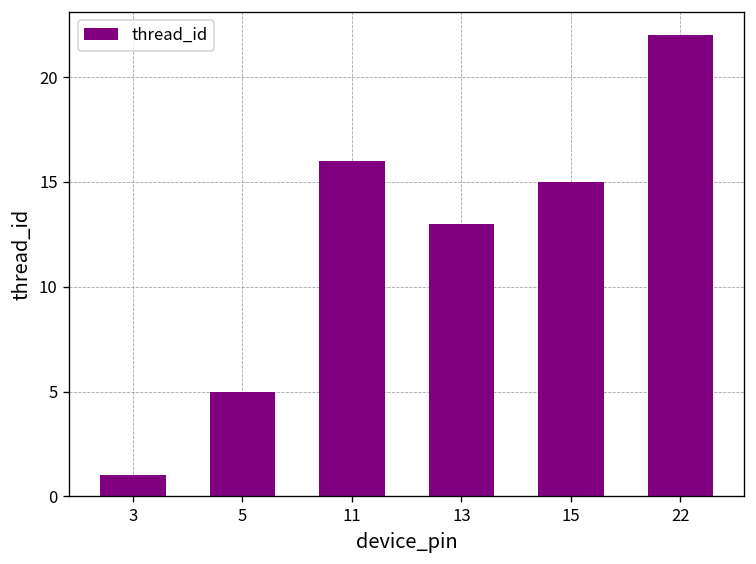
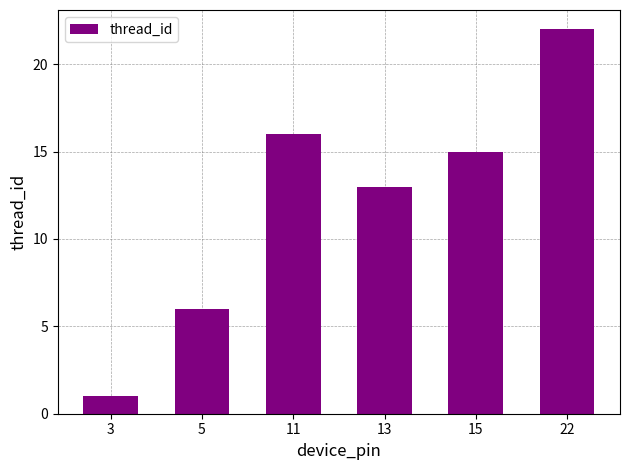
5: 5 -> 6
